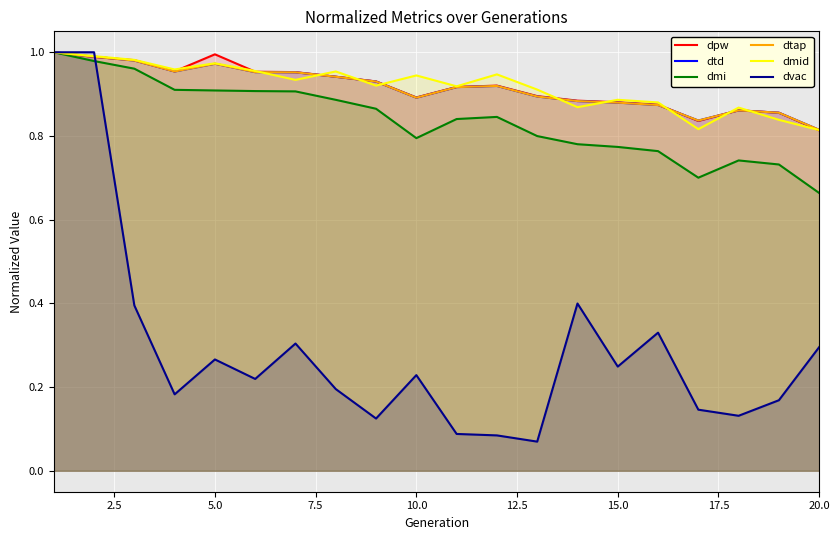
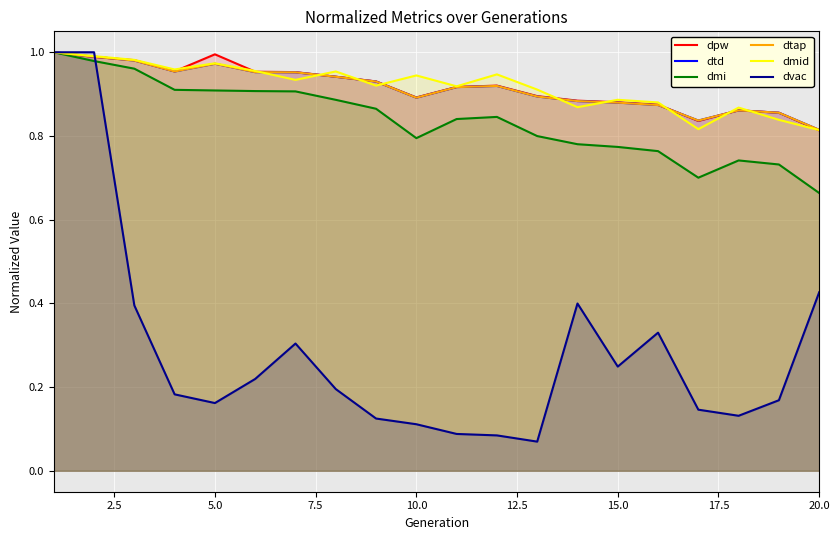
dvac, 5.0: 0.27 -> 0.16
dvac, 10.0: 0.23 -> 0.11
dvac, 20.0: 0.30 -> 0.43
